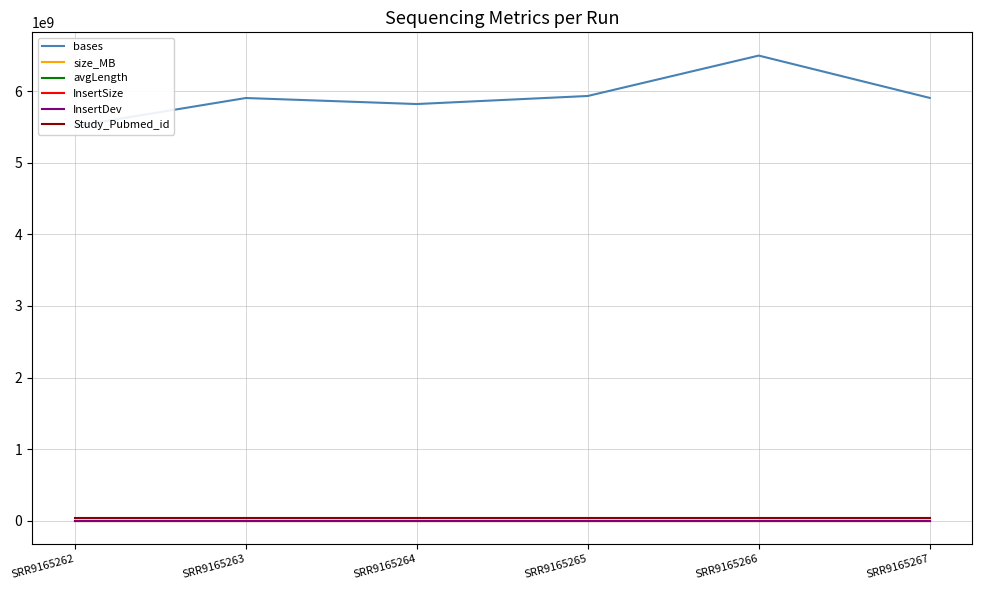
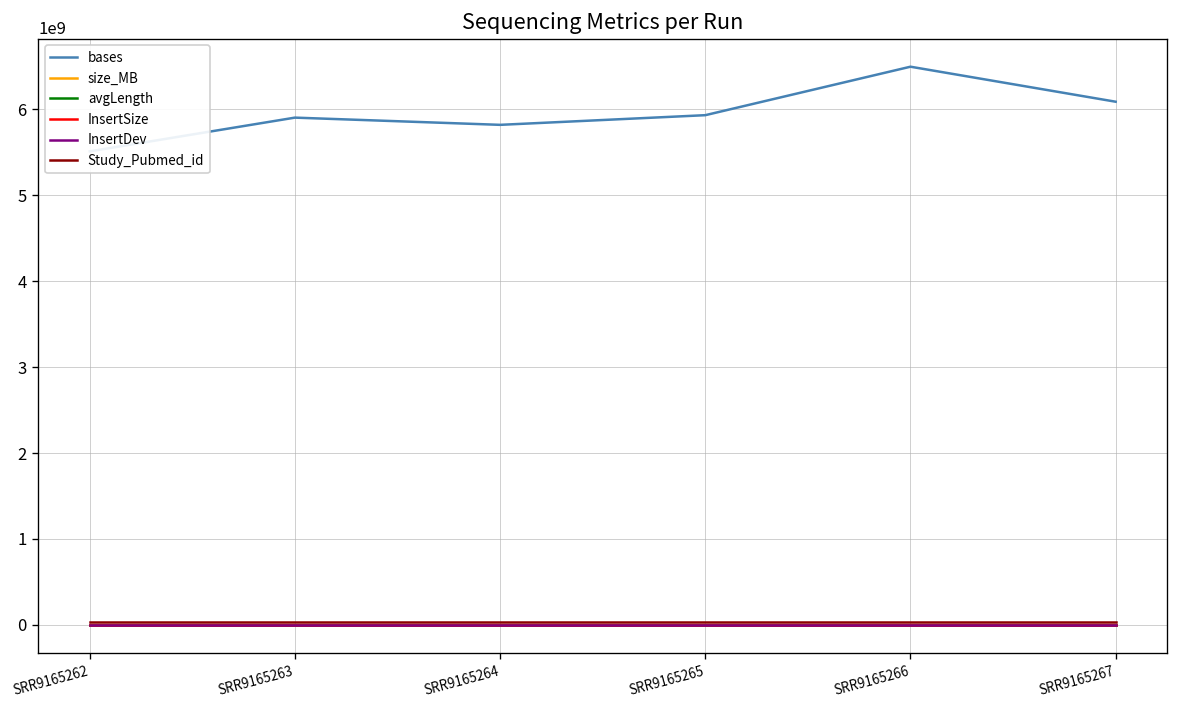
bases, SRR9165267: 5900000000 -> 6100000000
